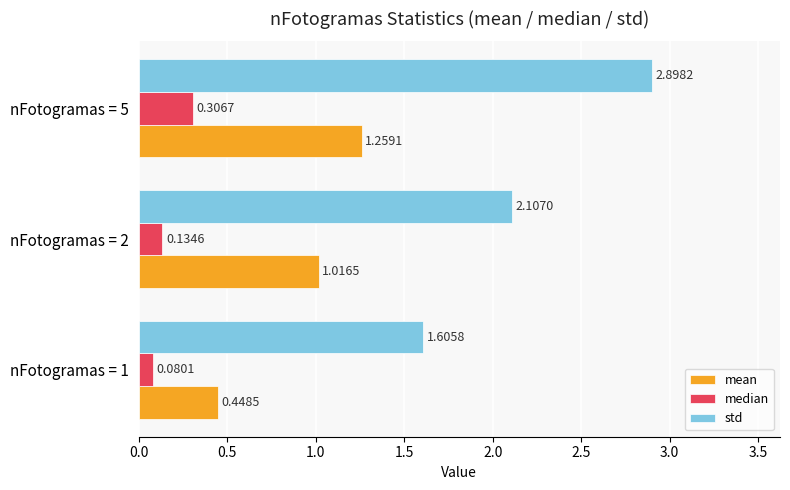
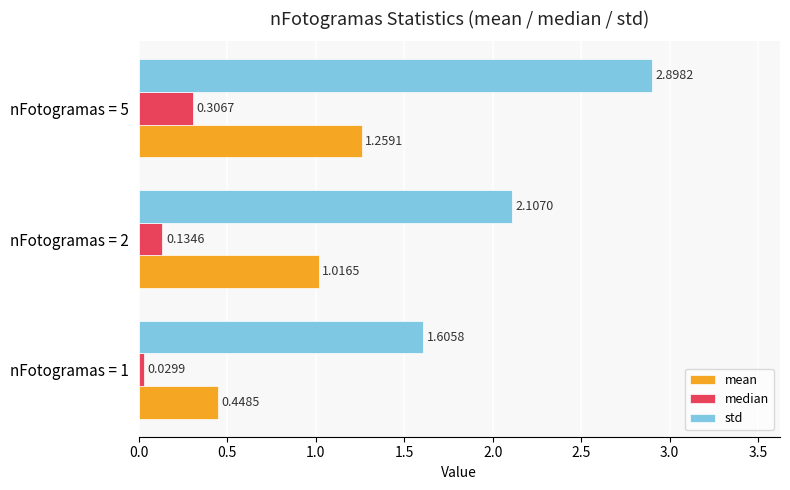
median, nFotogramas = 1: 0.0801 -> 0.0299
